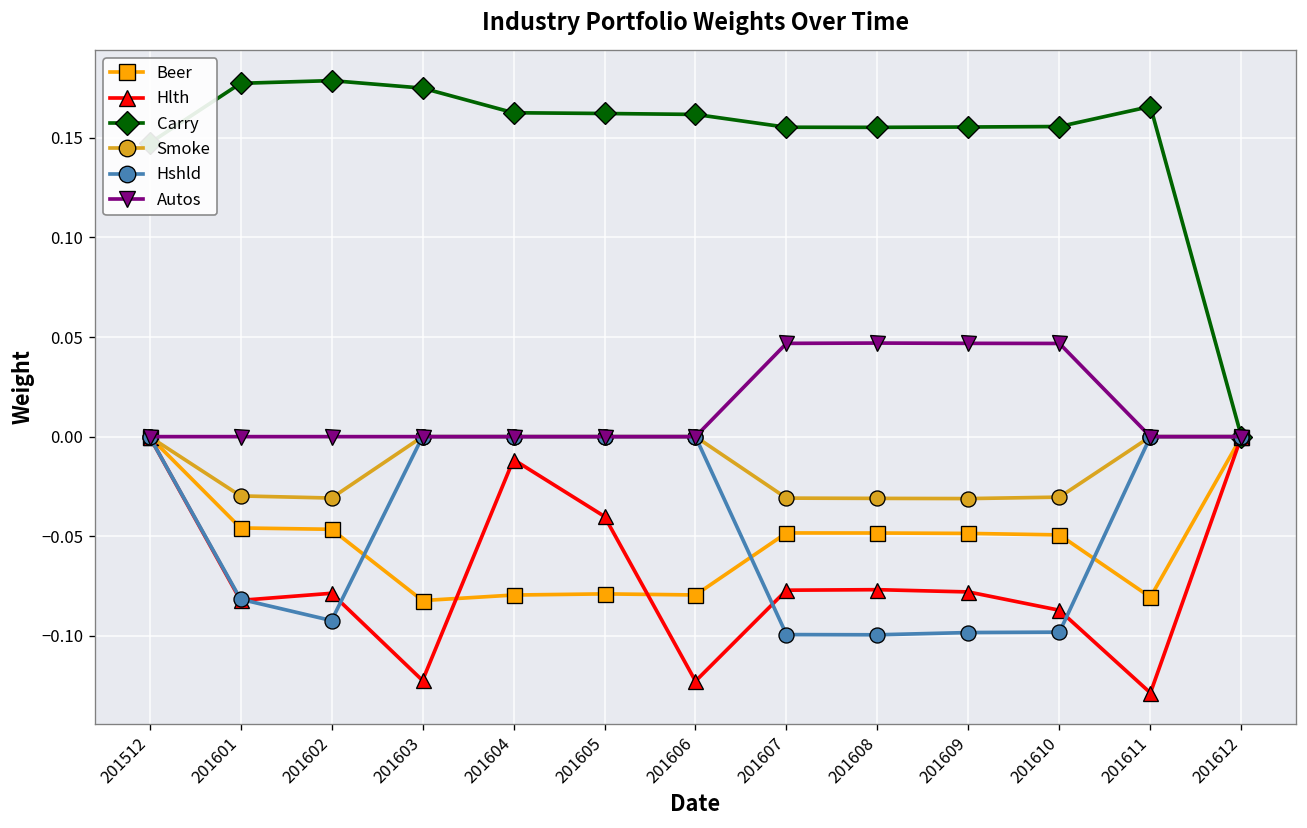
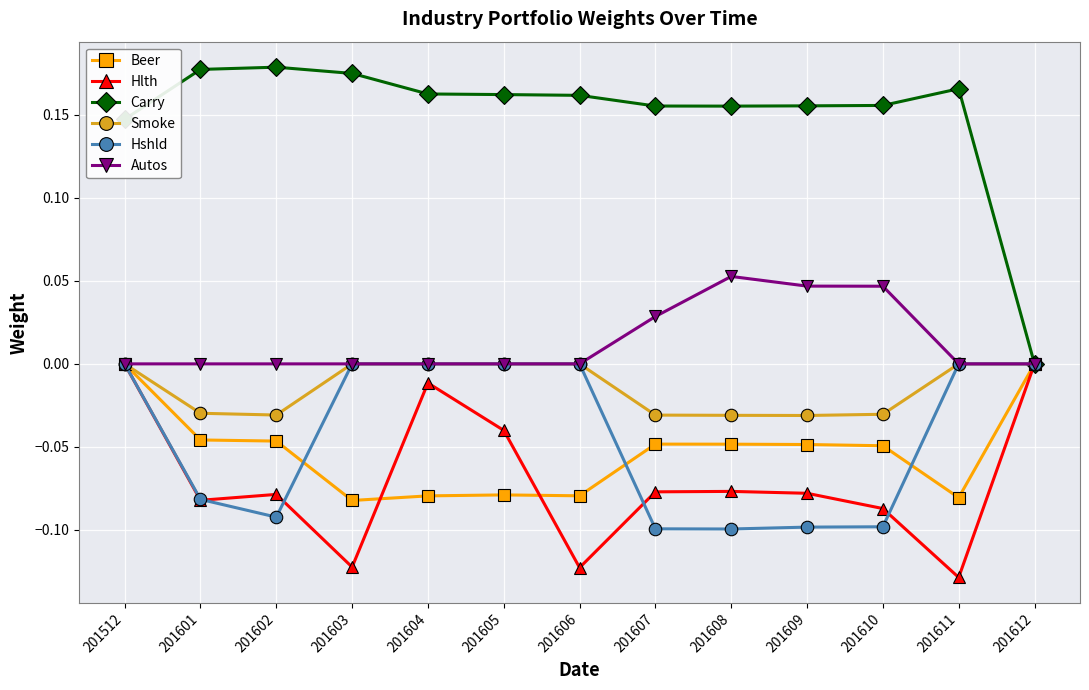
Autos, 201607: 0.047 -> 0.029
Autos, 201608: 0.047 -> 0.053
